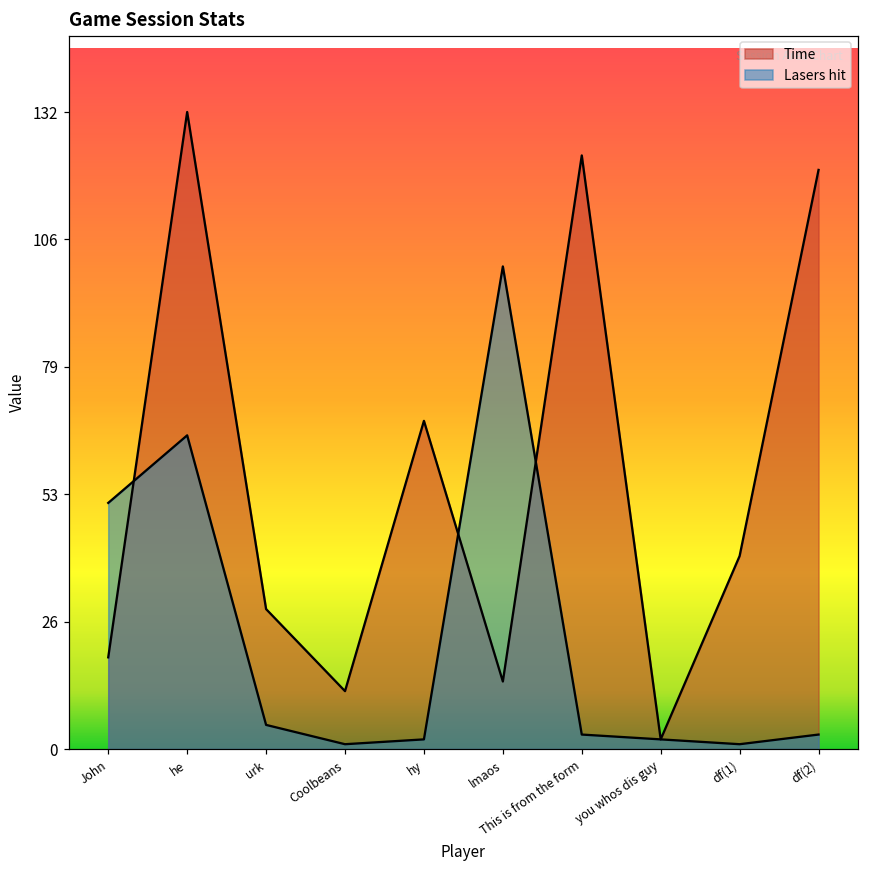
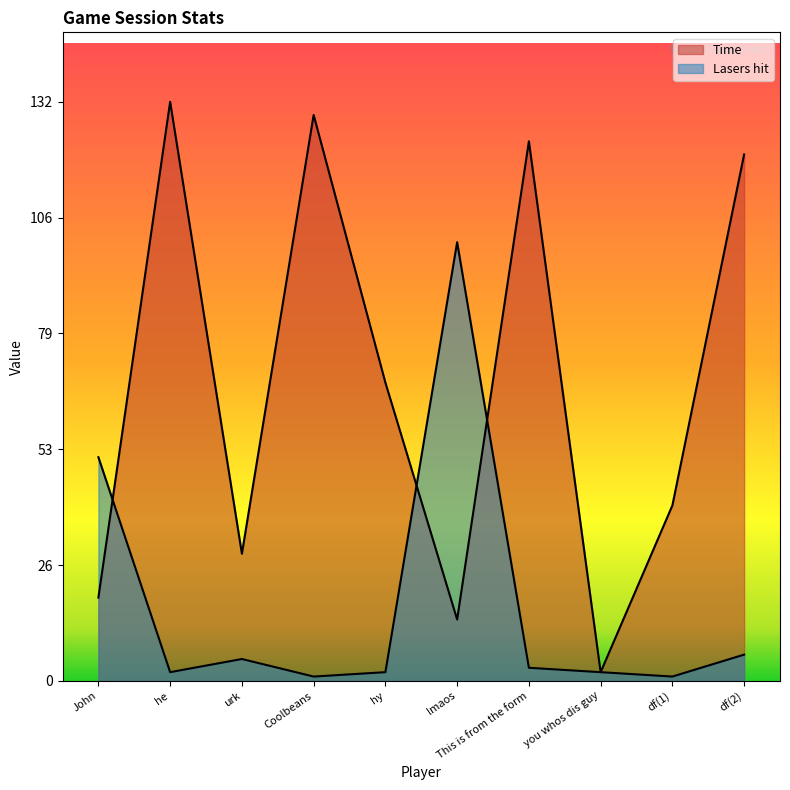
Lasers hit, he: 65 -> 2
Time, Coolbeans: 12 -> 129
Lasers hit, df(2): 3 -> 6
